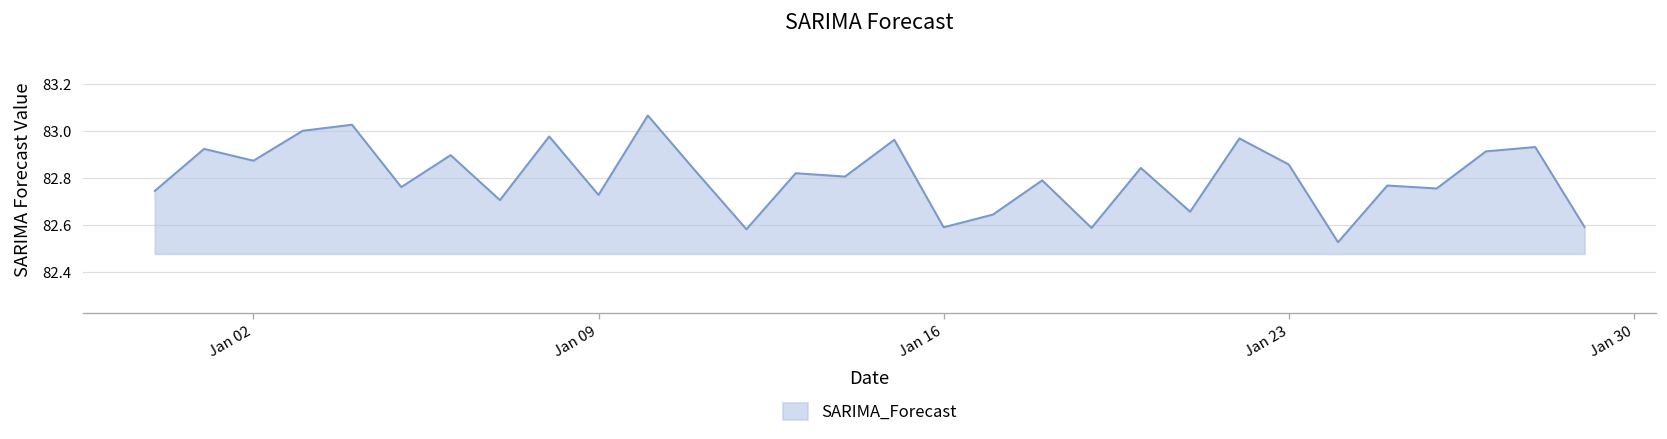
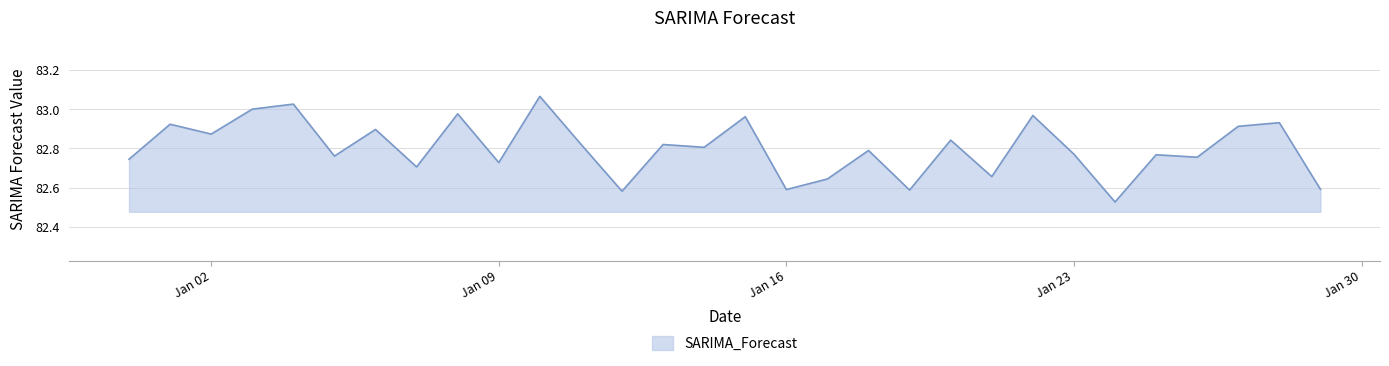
Jan 23: 82.86 -> 82.77
